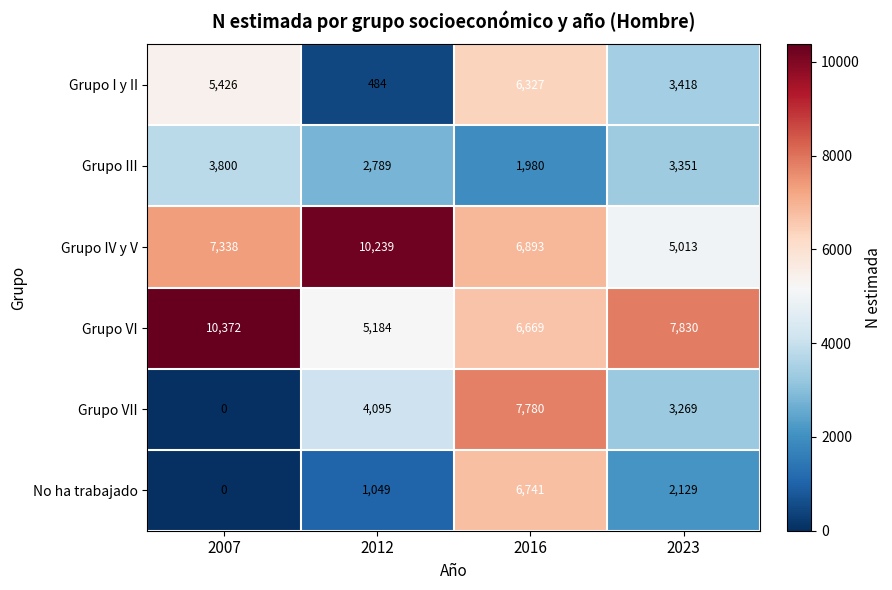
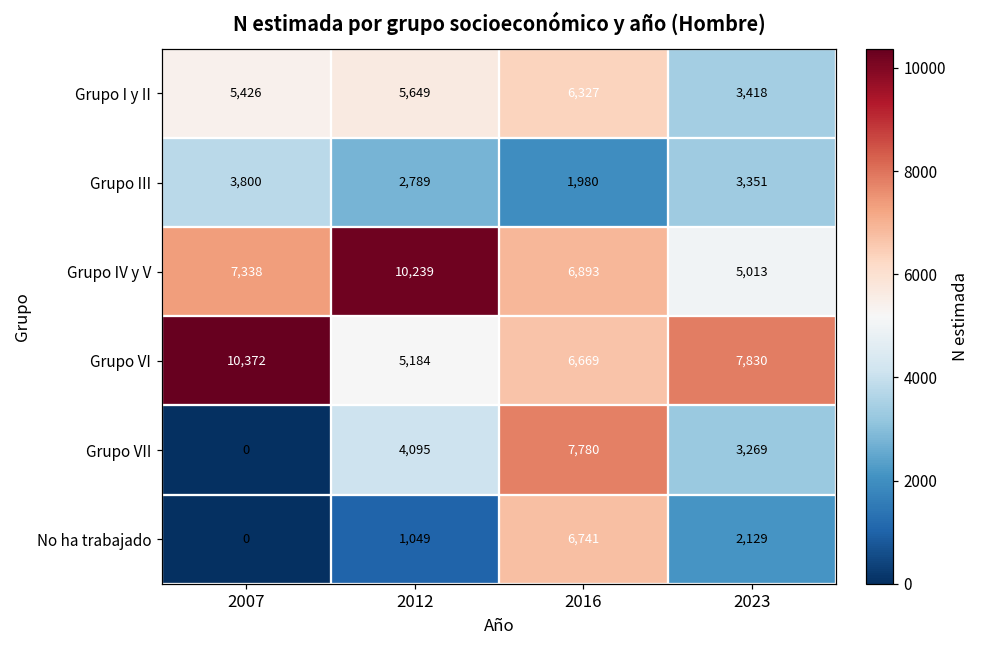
Grupo I y II, 2012: 484 -> 5,649
